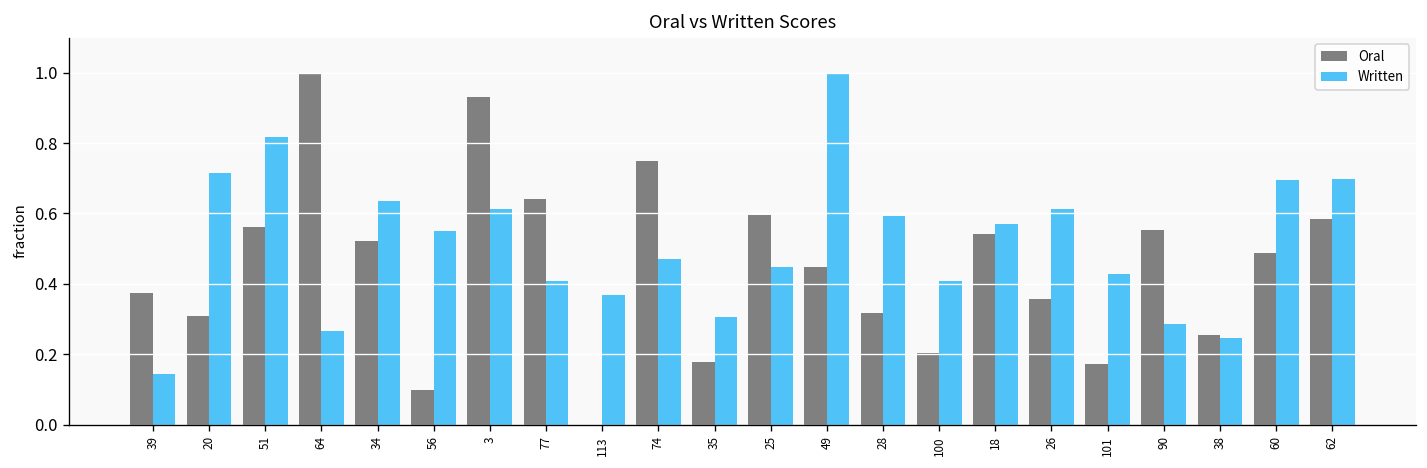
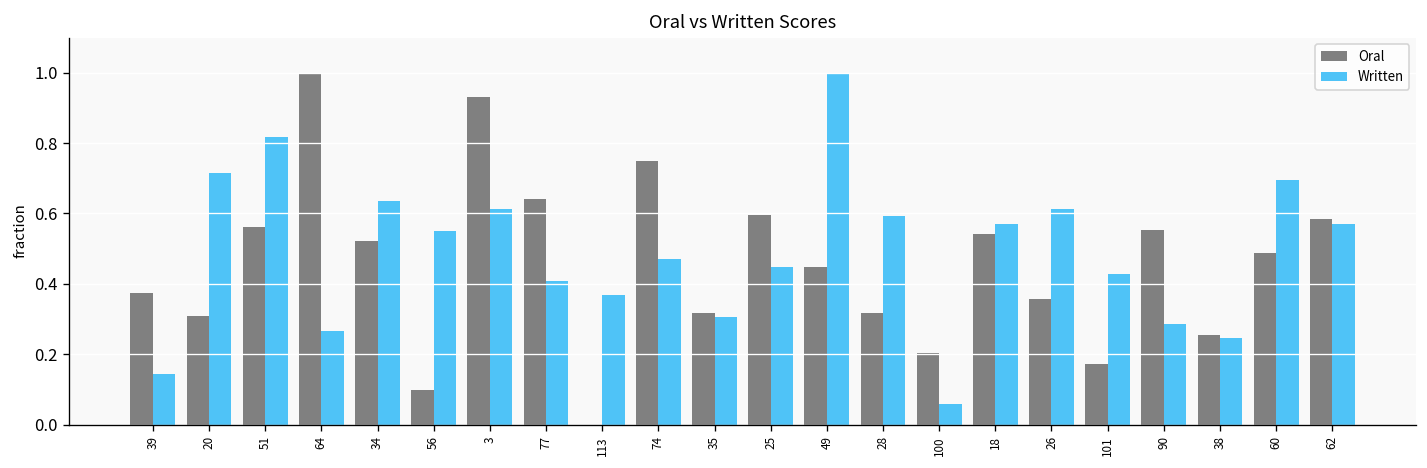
Oral, 35: 0.18 -> 0.32
Written, 100: 0.41 -> 0.06
Written, 62: 0.70 -> 0.57
